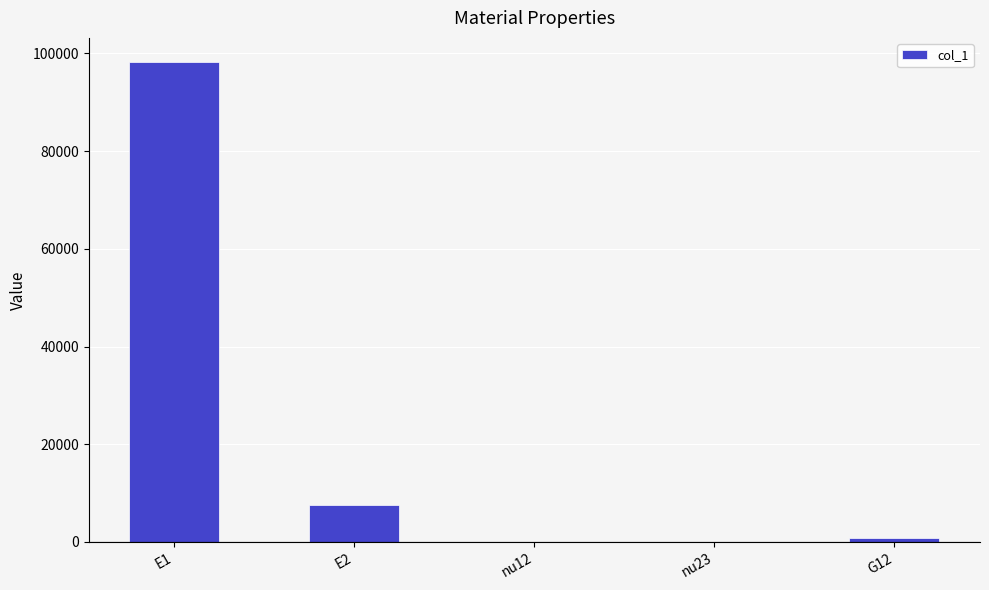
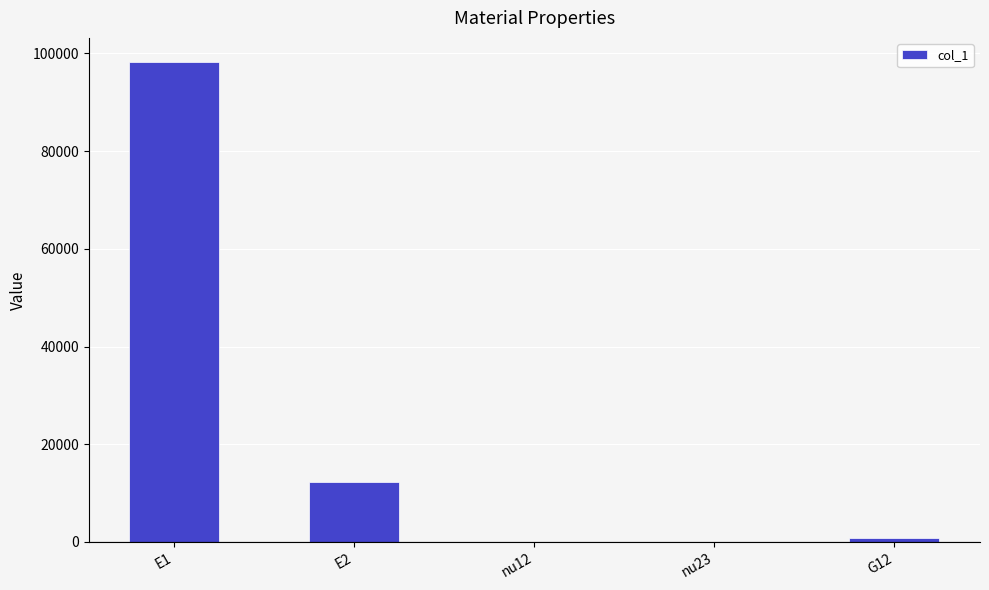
E2: 7000 -> 12000
